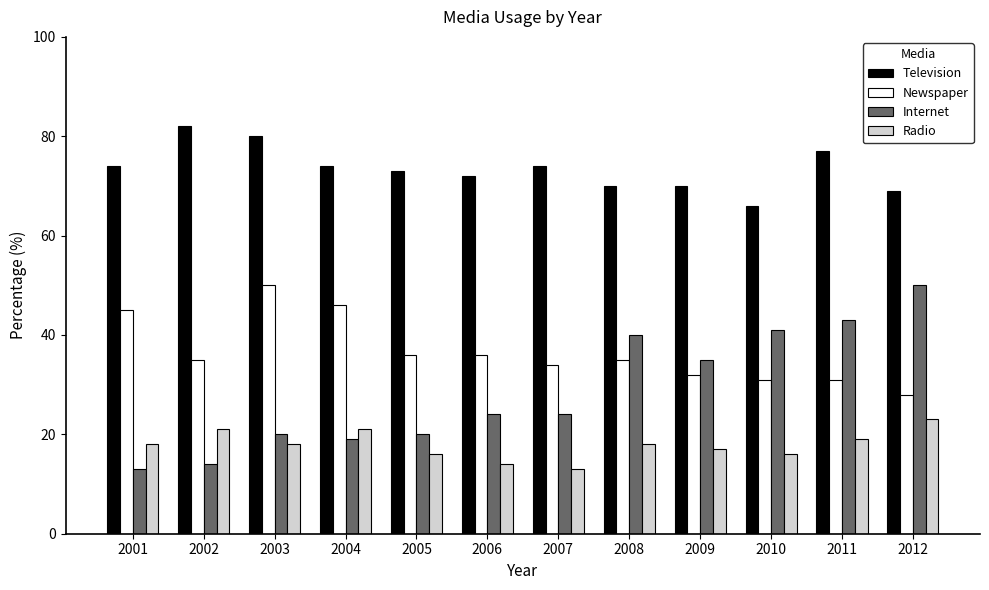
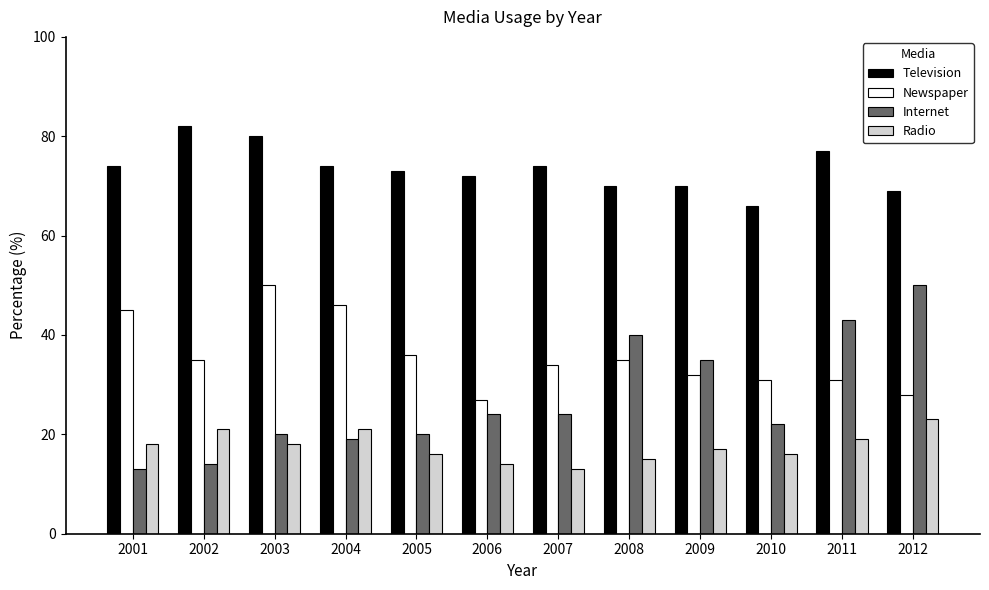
Newspaper, 2006: 36 -> 27
Radio, 2008: 18 -> 15
Internet, 2010: 41 -> 22
